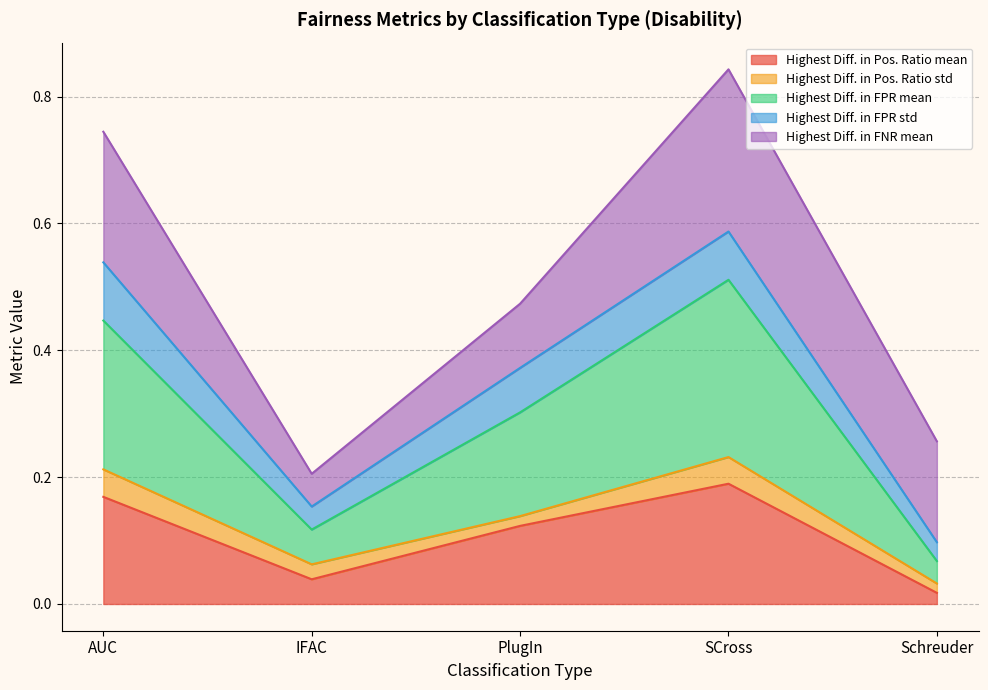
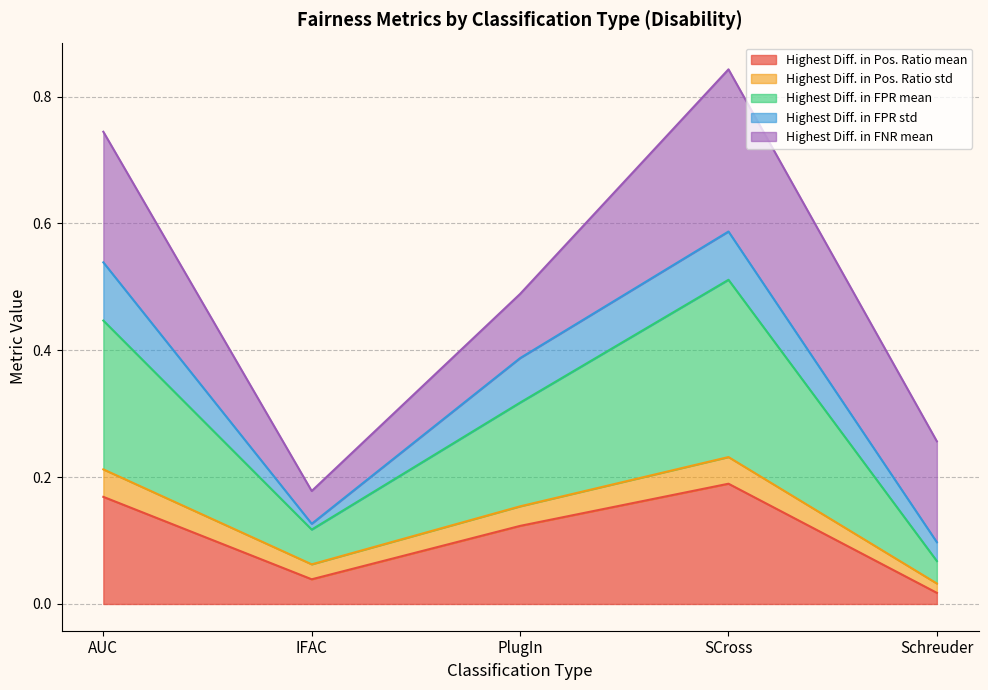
Highest Diff. in FPR std, IFAC: 0.04 -> 0.01
Highest Diff. in Pos. Ratio std, PlugIn: 0.02 -> 0.03
